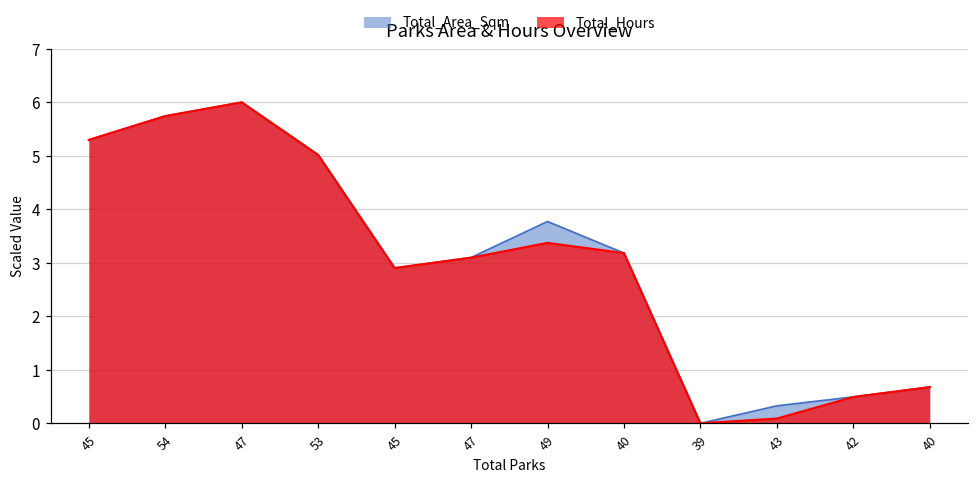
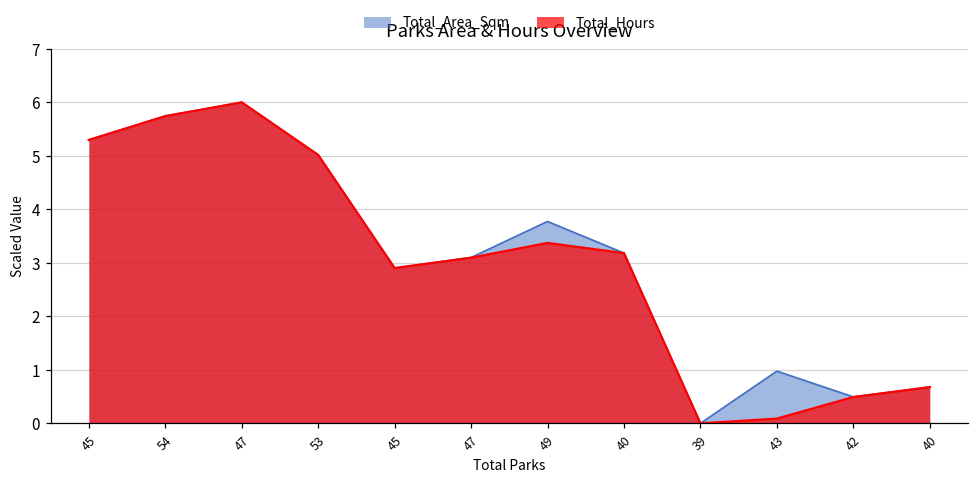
Total_Area_Sqm, 43: 0.3 -> 1.0
